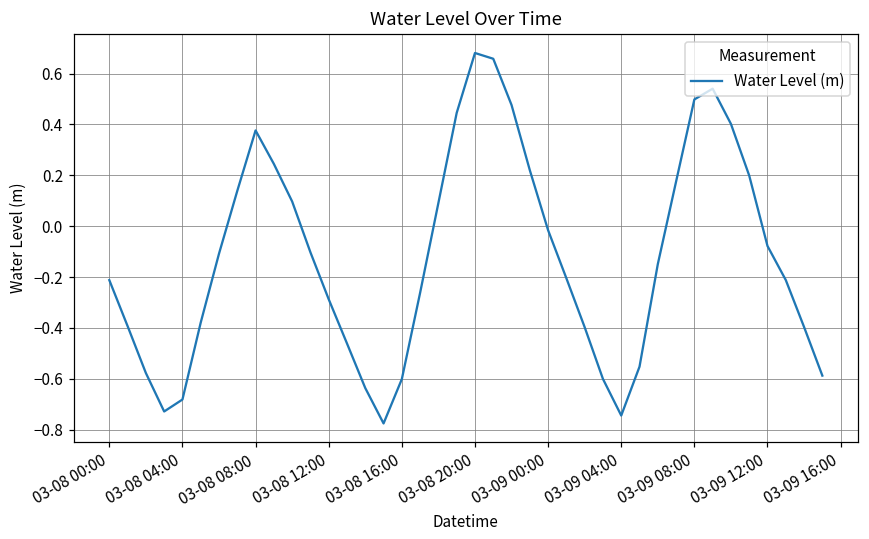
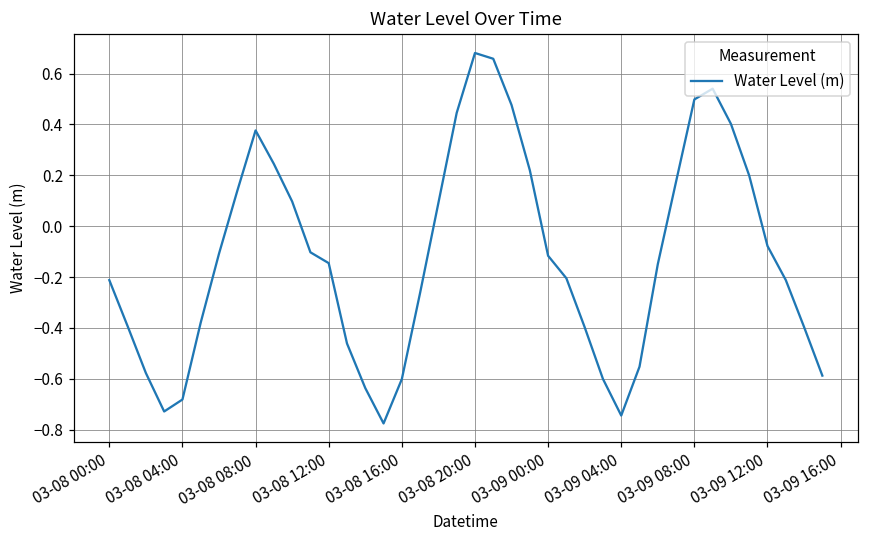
03-08 12:00: -0.29 -> -0.15
03-09 00:00: -0.02 -> -0.12
